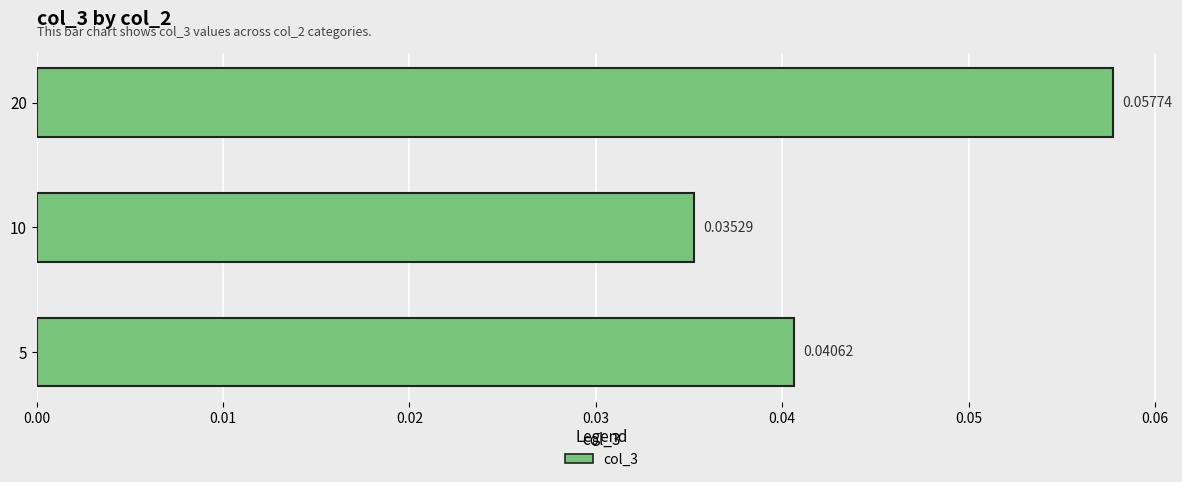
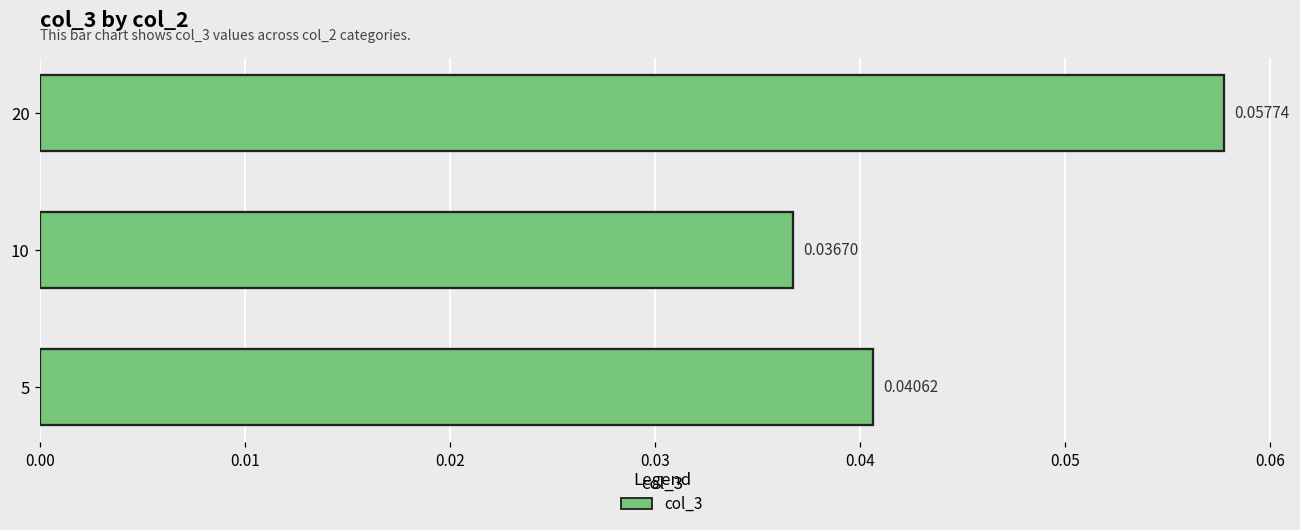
10: 0.03529 -> 0.03670
